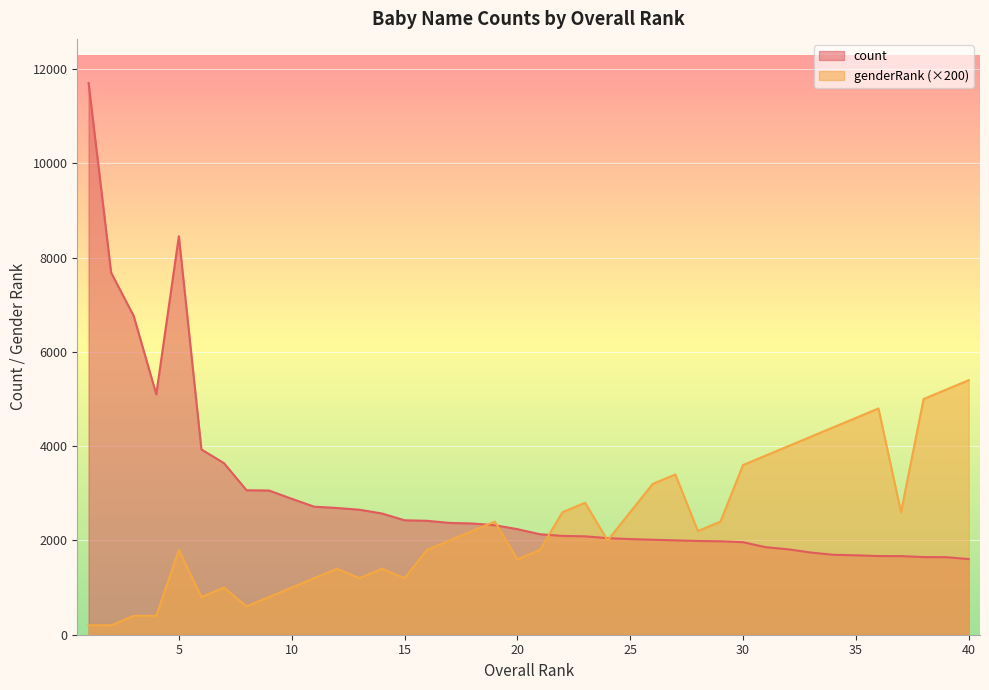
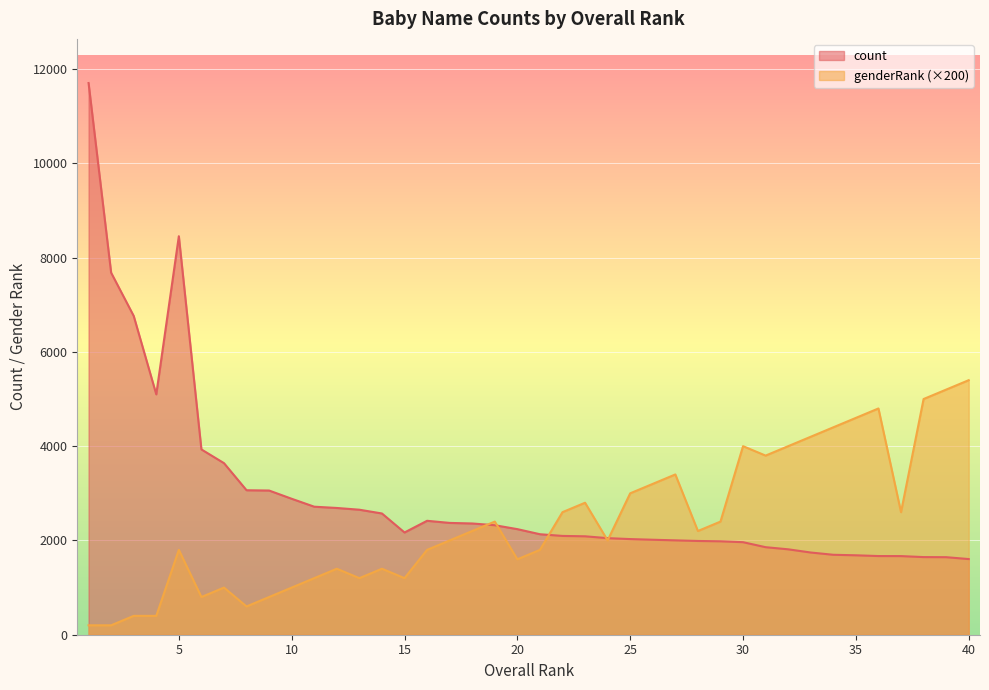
count, 15: 2400 -> 2200
genderRank (×200), 25: 2600 -> 3000
genderRank (×200), 30: 3600 -> 4000
